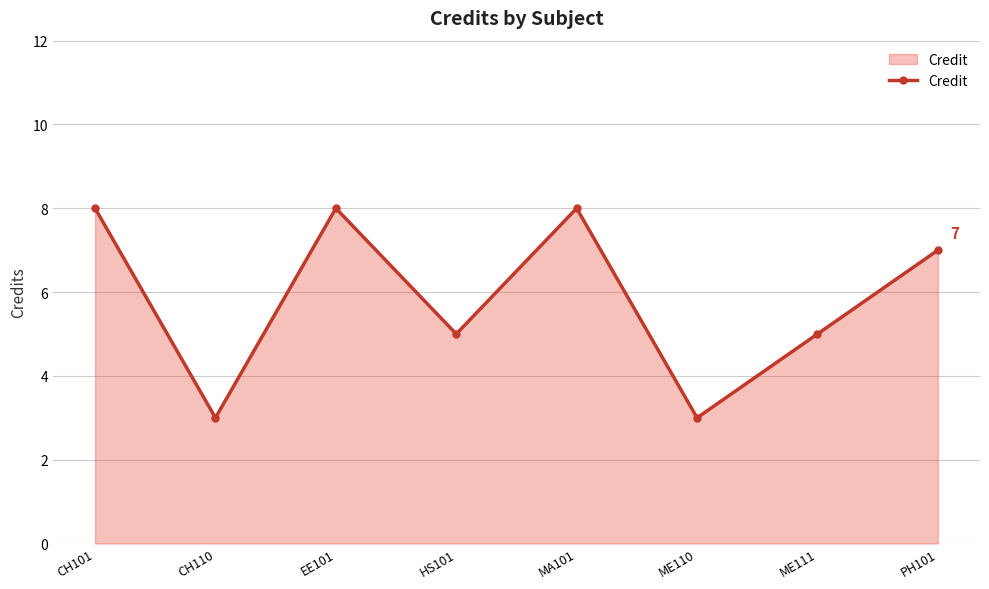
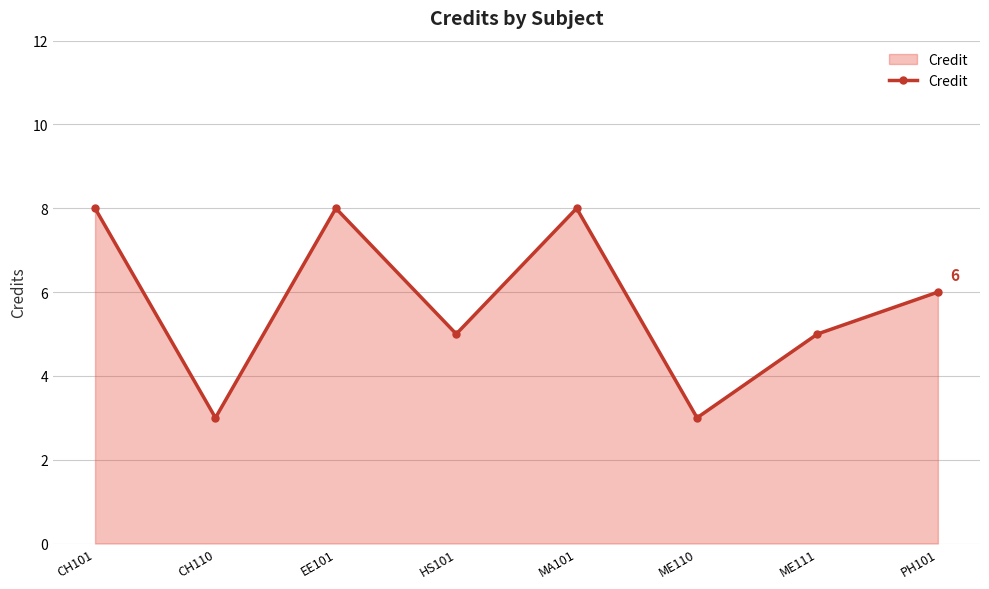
PH101: 7 -> 6
